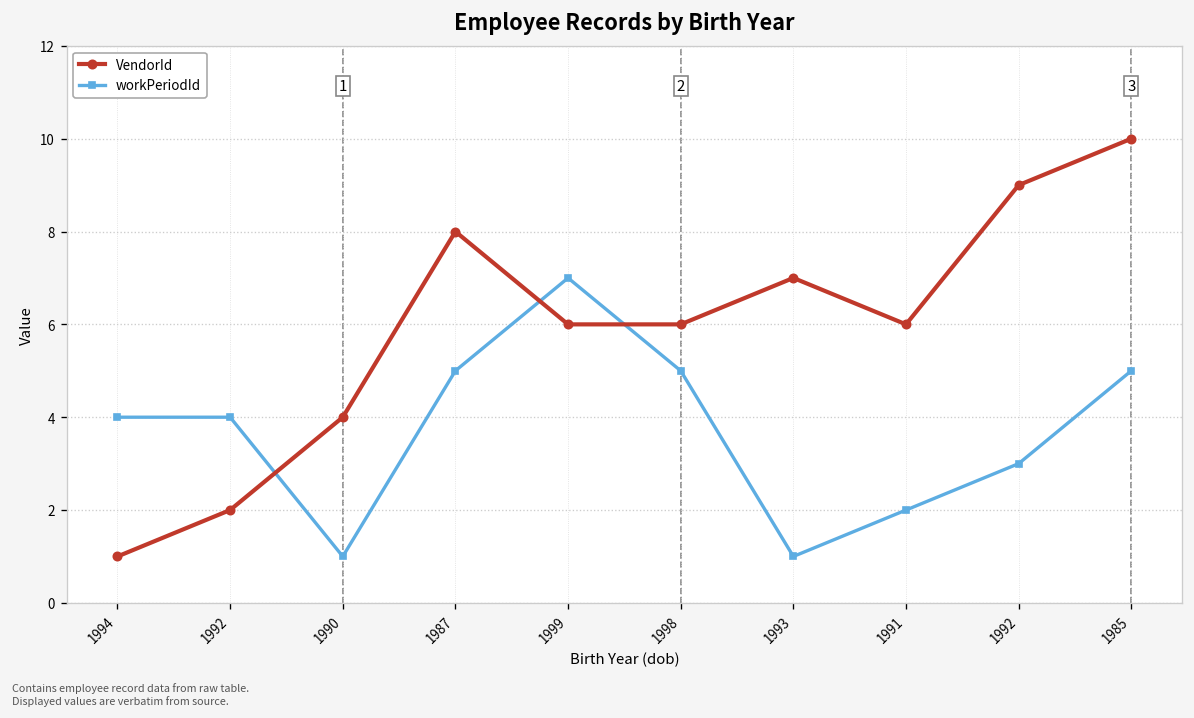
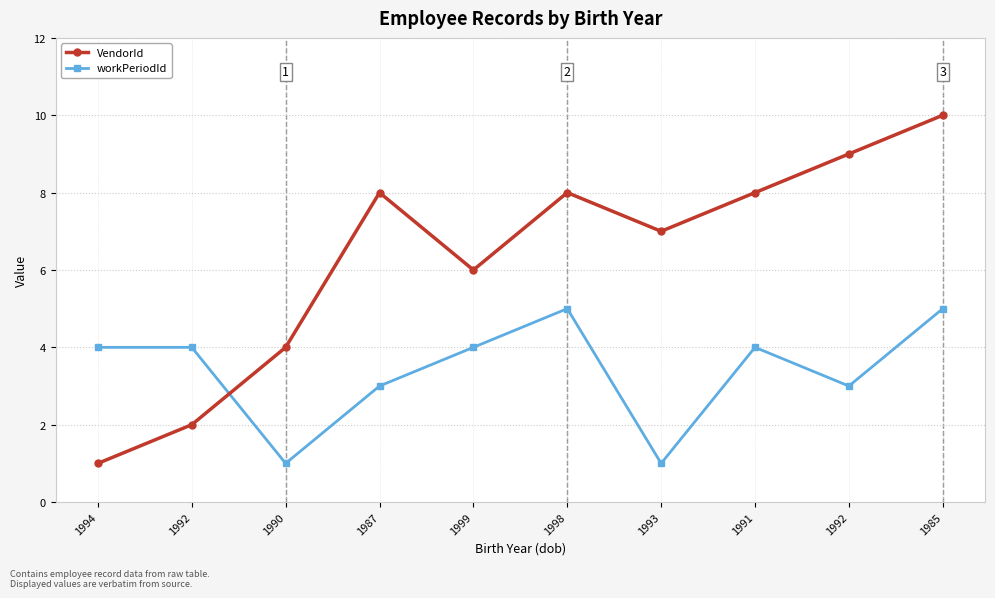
workPeriodId, 1987: 5 -> 3
workPeriodId, 1999: 7 -> 4
VendorId, 1998: 6 -> 8
VendorId, 1991: 6 -> 8
workPeriodId, 1991: 2 -> 4
